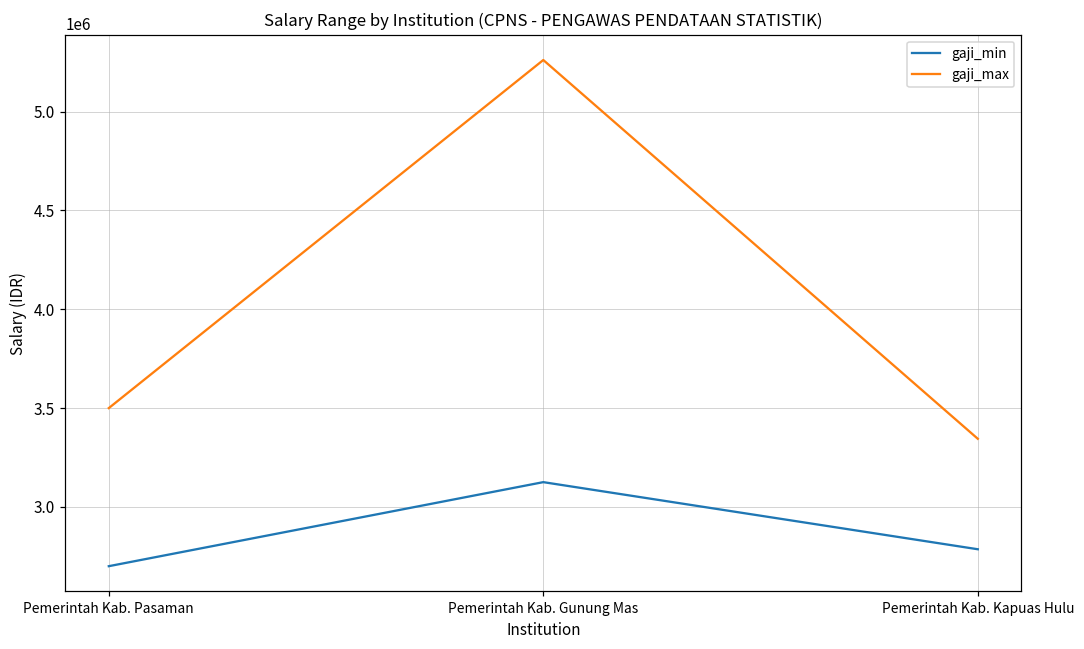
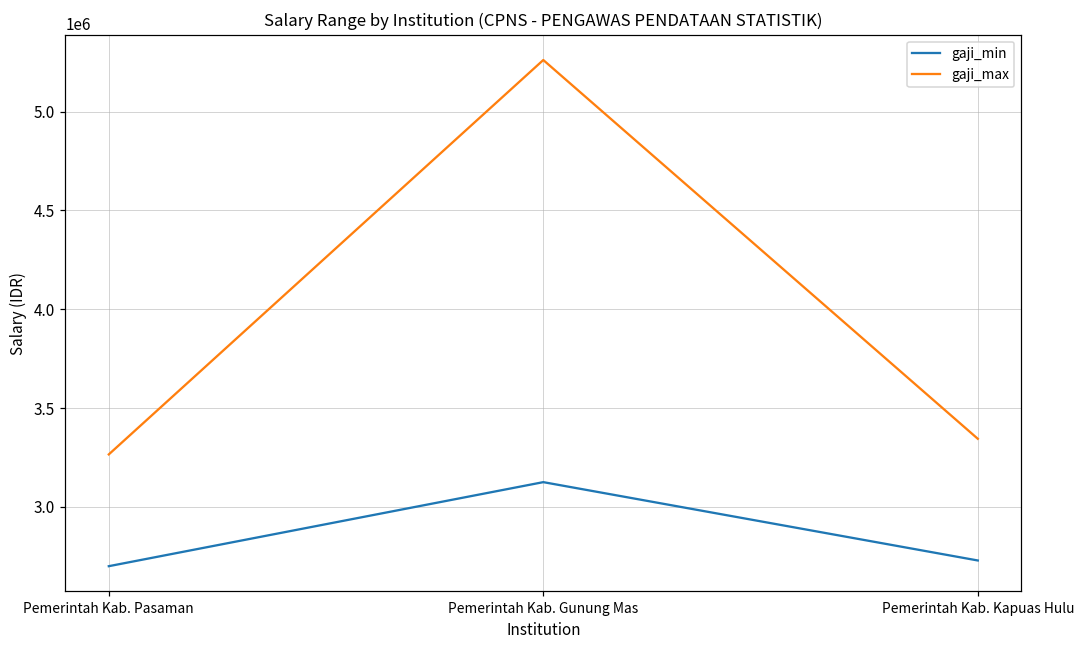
gaji_max, Pemerintah Kab. Pasaman: 3500000 -> 3270000
gaji_min, Pemerintah Kab. Kapuas Hulu: 2790000 -> 2730000
